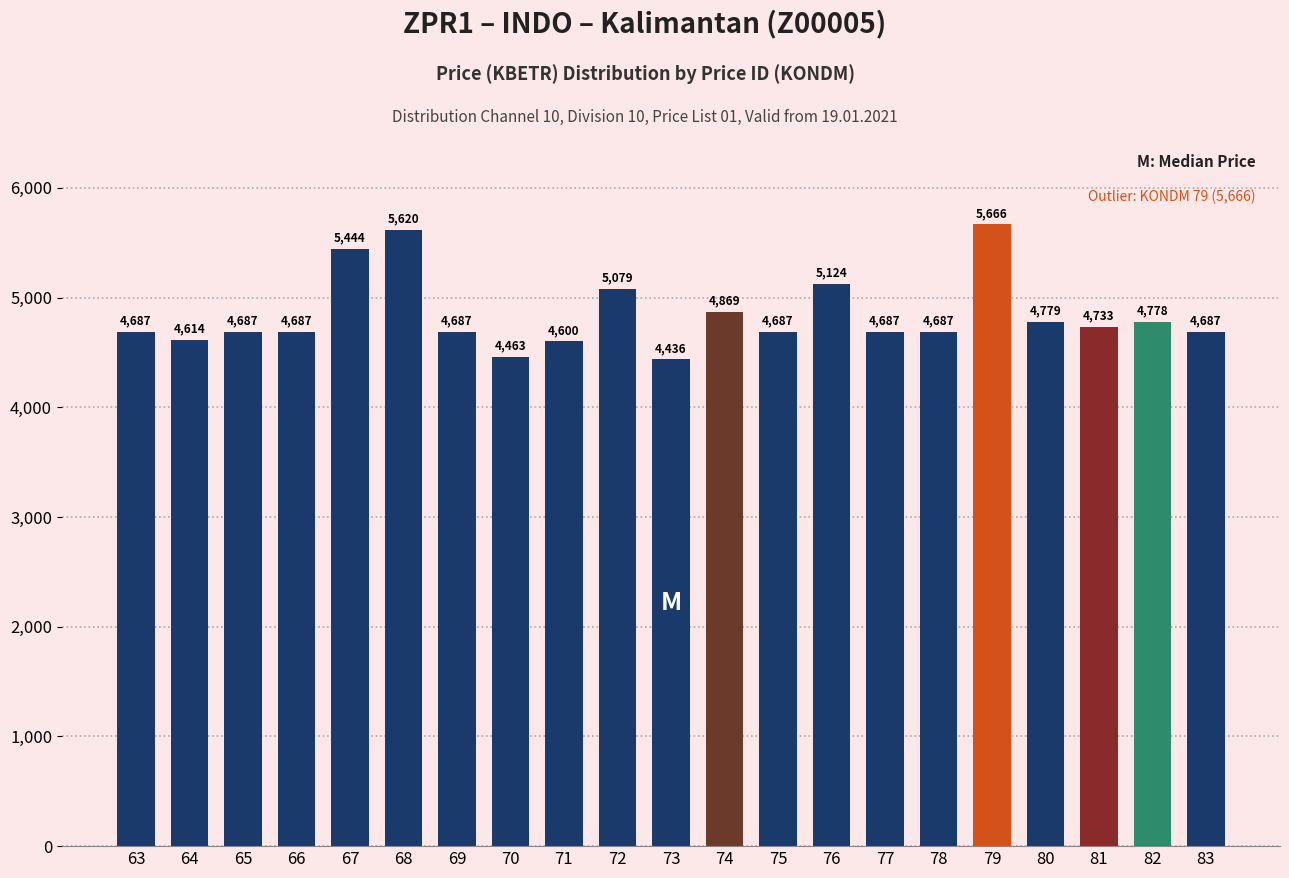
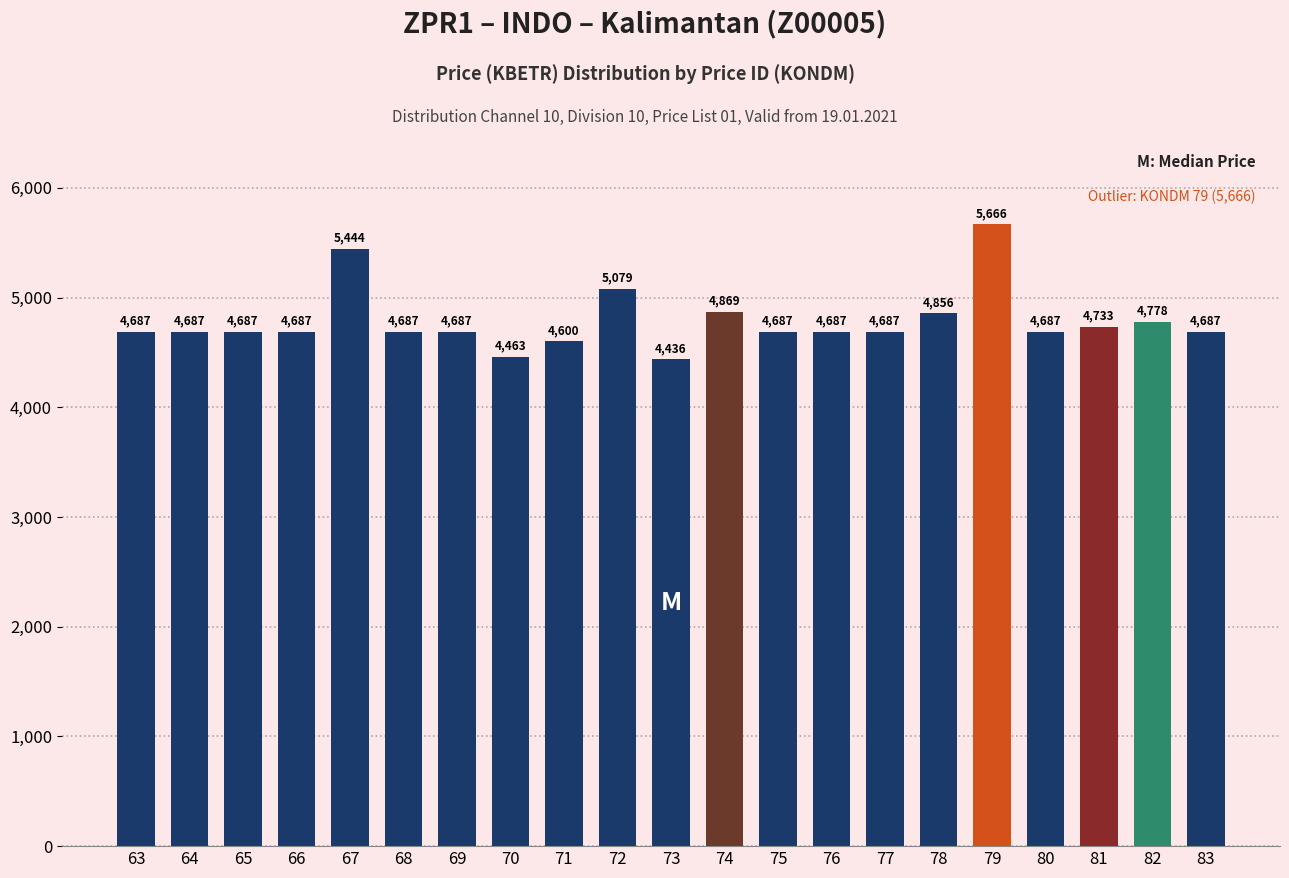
64: 4,614 -> 4,687
68: 5,620 -> 4,687
76: 5,124 -> 4,687
78: 4,687 -> 4,856
80: 4,779 -> 4,687
